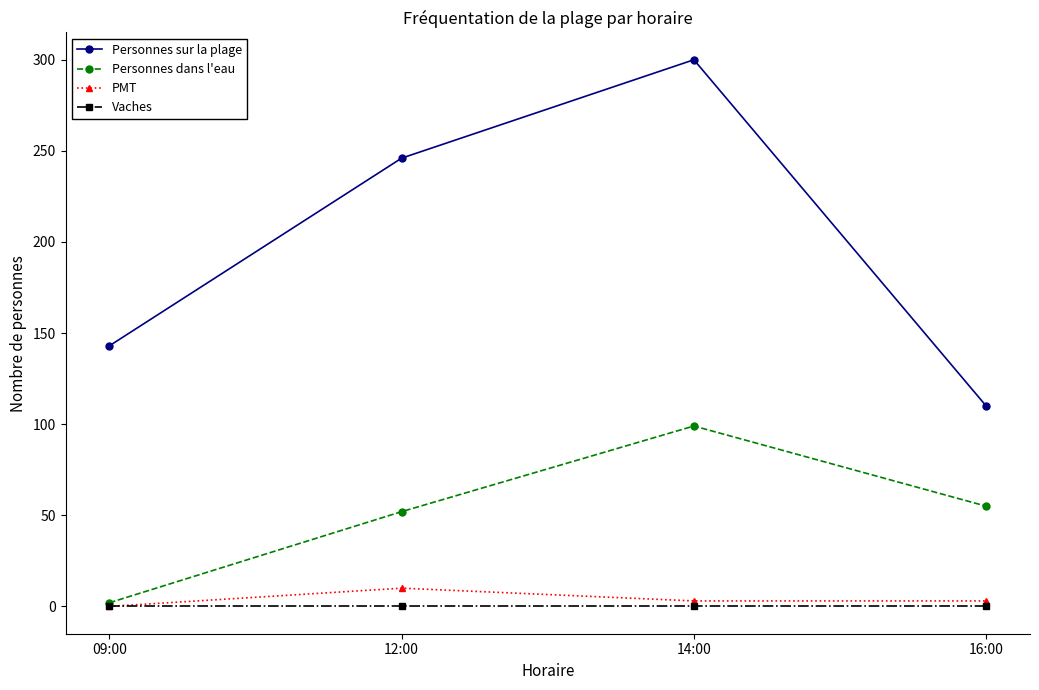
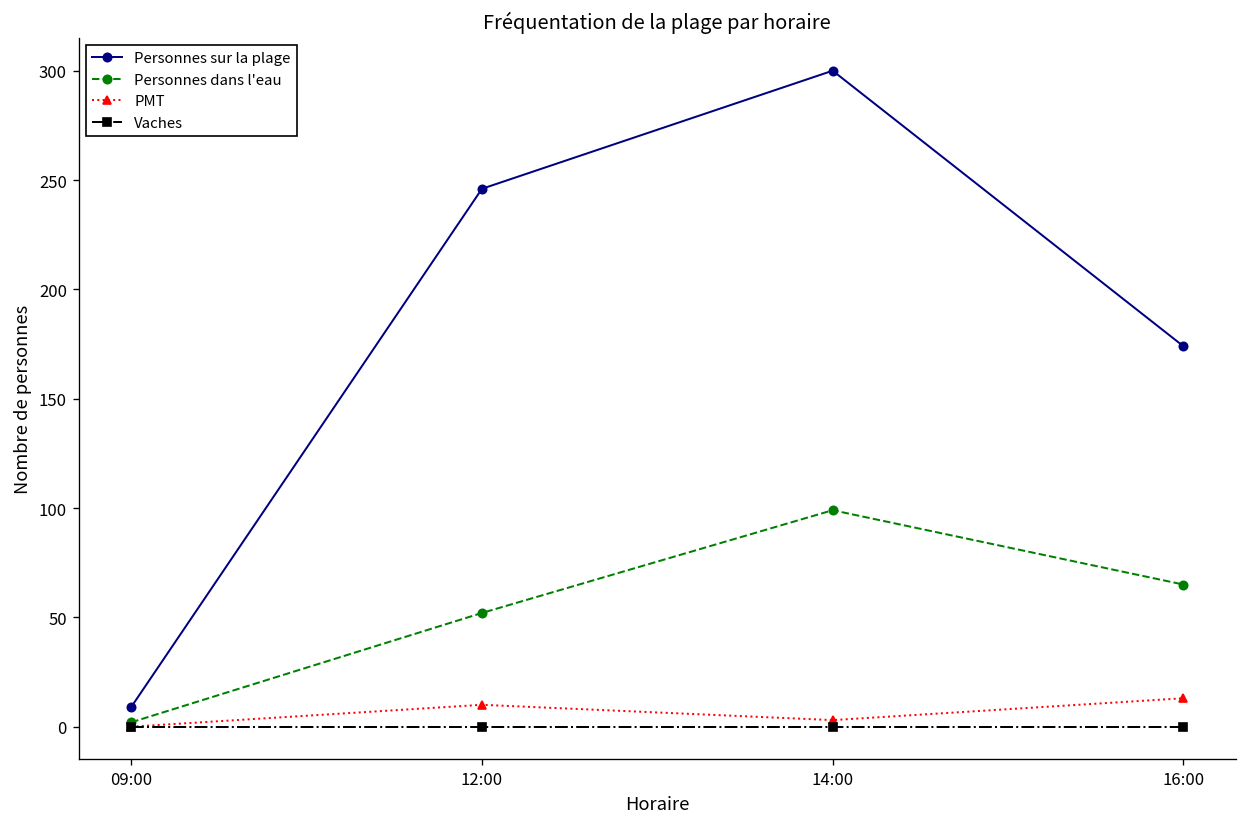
Personnes sur la plage, 09:00: 143 -> 9
Personnes sur la plage, 16:00: 110 -> 174
Personnes dans l'eau, 16:00: 55 -> 65
PMT, 16:00: 3 -> 13
